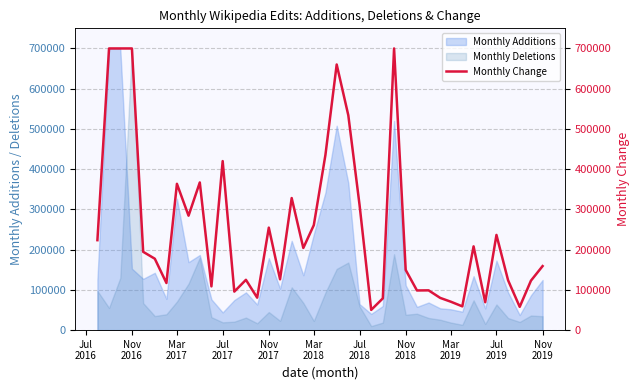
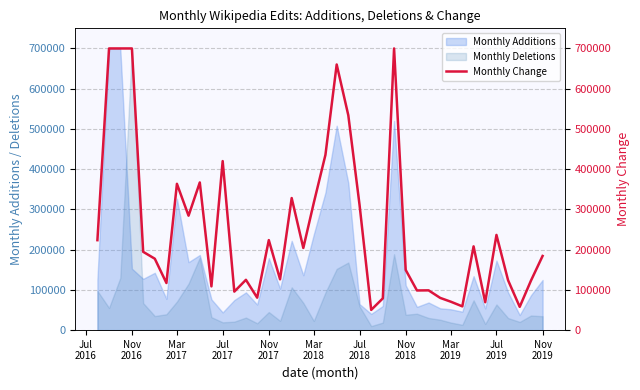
Monthly Change, Nov 2017: 250000 -> 220000
Monthly Change, Mar 2018: 260000 -> 320000
Monthly Change, Nov 2019: 160000 -> 180000
